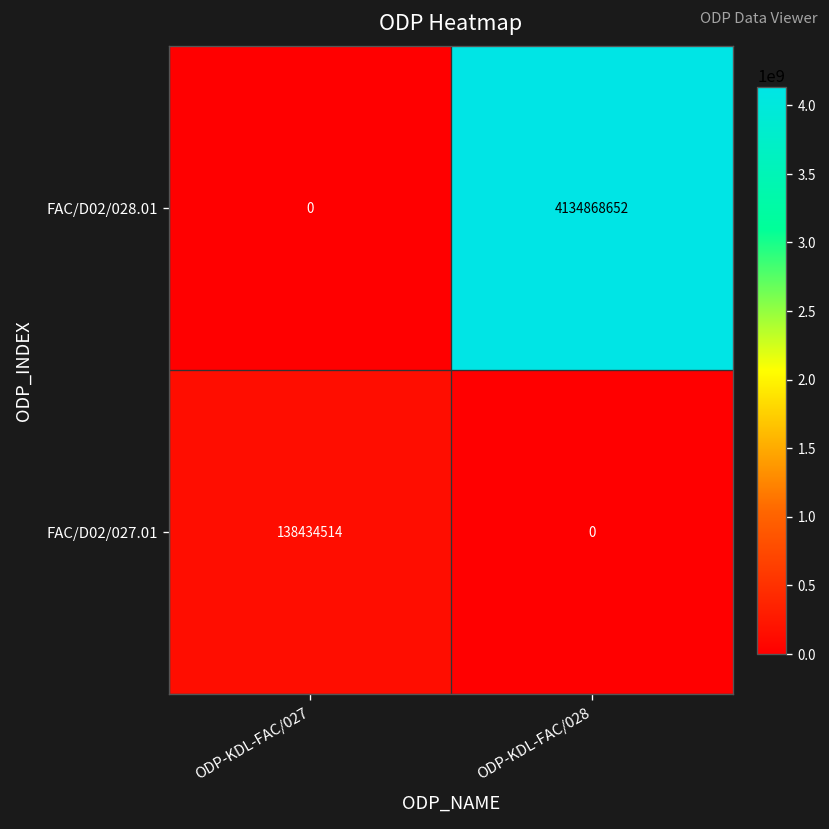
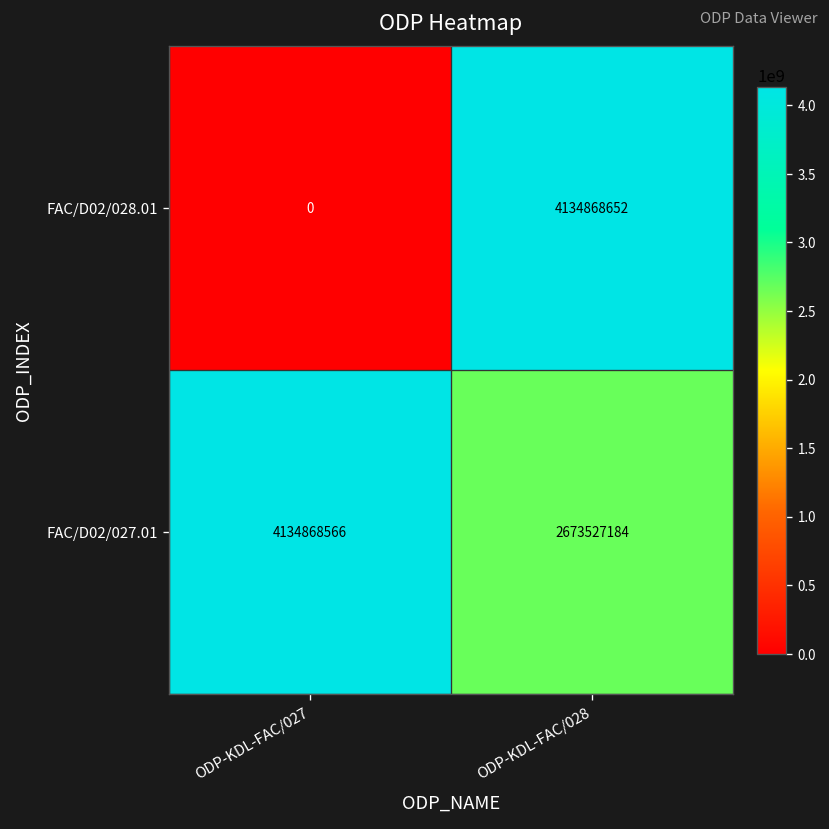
FAC/D02/027.01, ODP-KDL-FAC/027: 138434514 -> 4134868566
FAC/D02/027.01, ODP-KDL-FAC/028: 0 -> 2673527184
